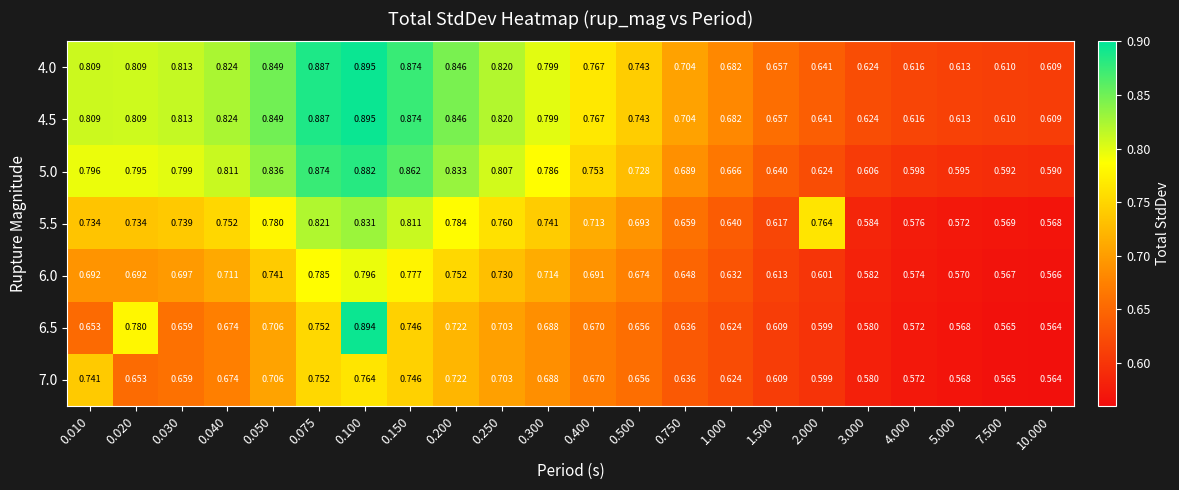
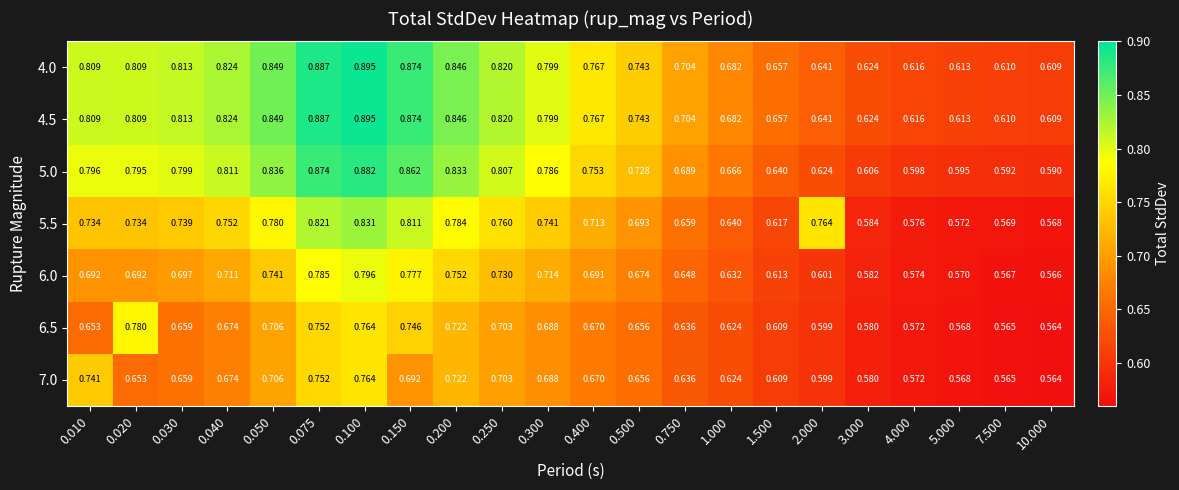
6.5, 0.100: 0.894 -> 0.764
7.0, 0.150: 0.746 -> 0.692
